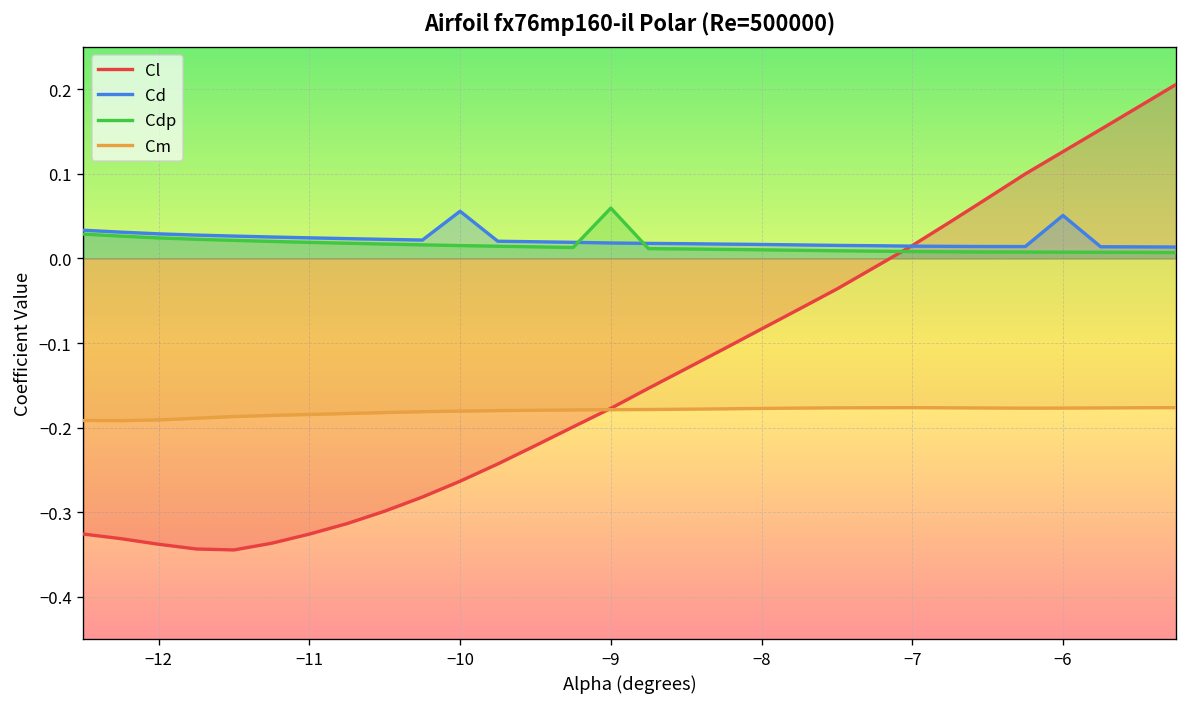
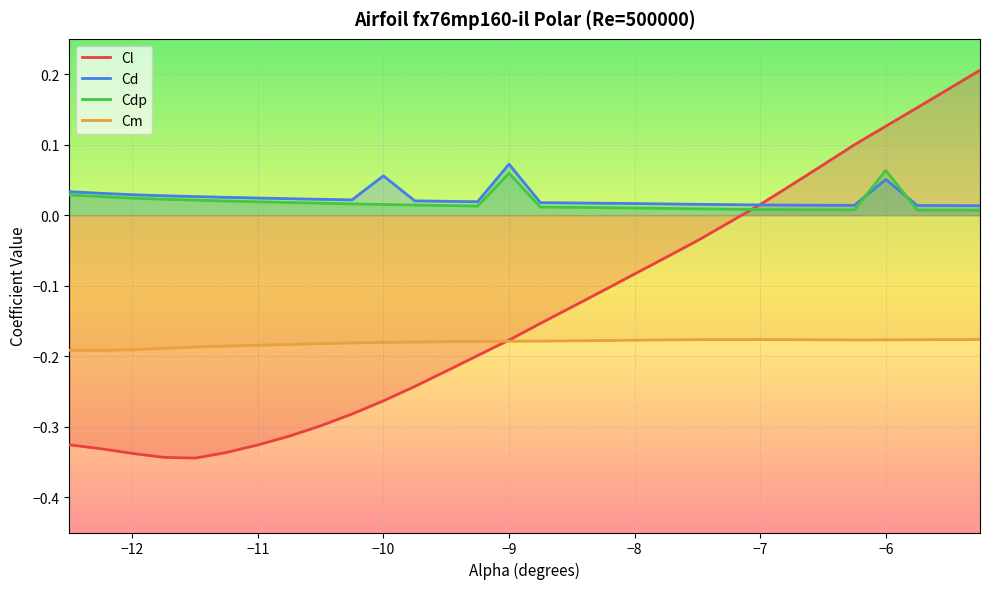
Cd, −9: 0.02 -> 0.07
Cdp, −6: 0.01 -> 0.06
